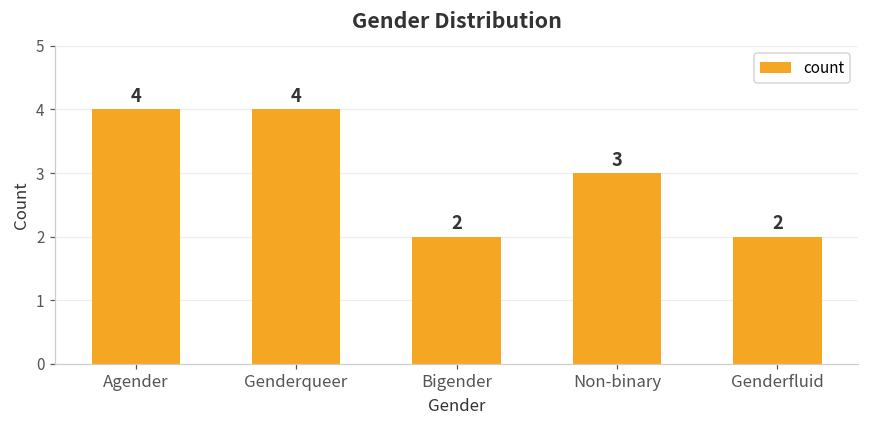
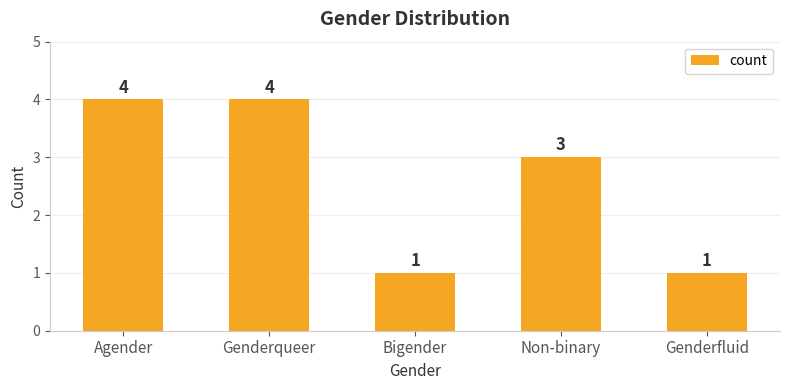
Bigender: 2 -> 1
Genderfluid: 2 -> 1
